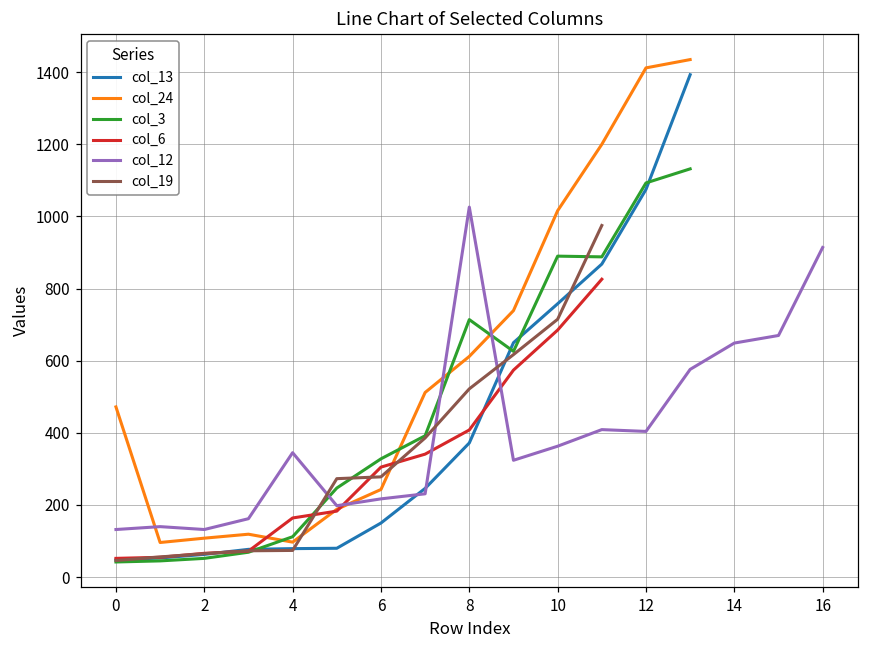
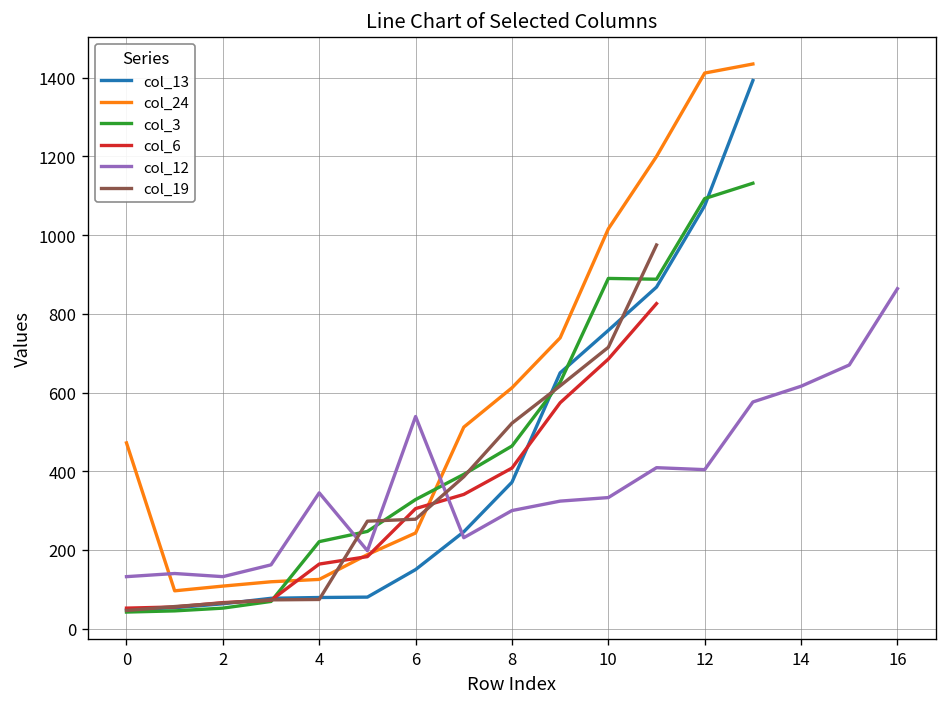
col_24, 4: 100 -> 130
col_3, 4: 110 -> 220
col_12, 6: 220 -> 540
col_3, 8: 710 -> 460
col_12, 8: 1030 -> 300
col_12, 10: 360 -> 330
col_12, 14: 650 -> 620
col_12, 16: 910 -> 860
